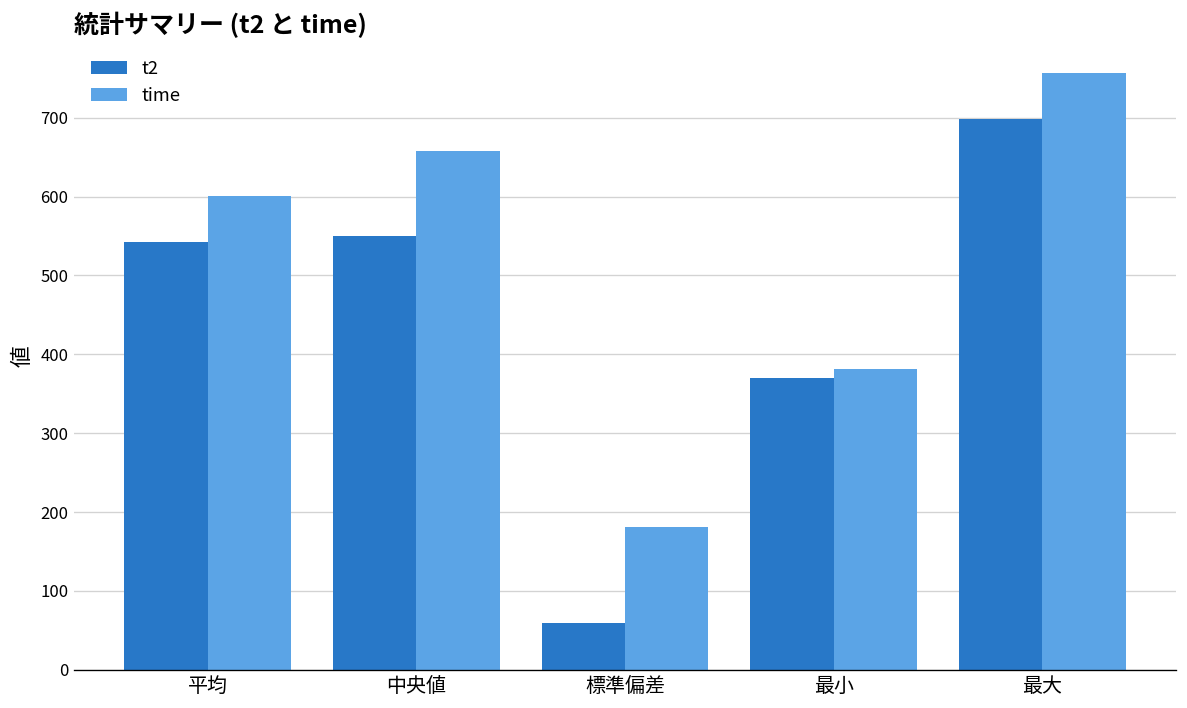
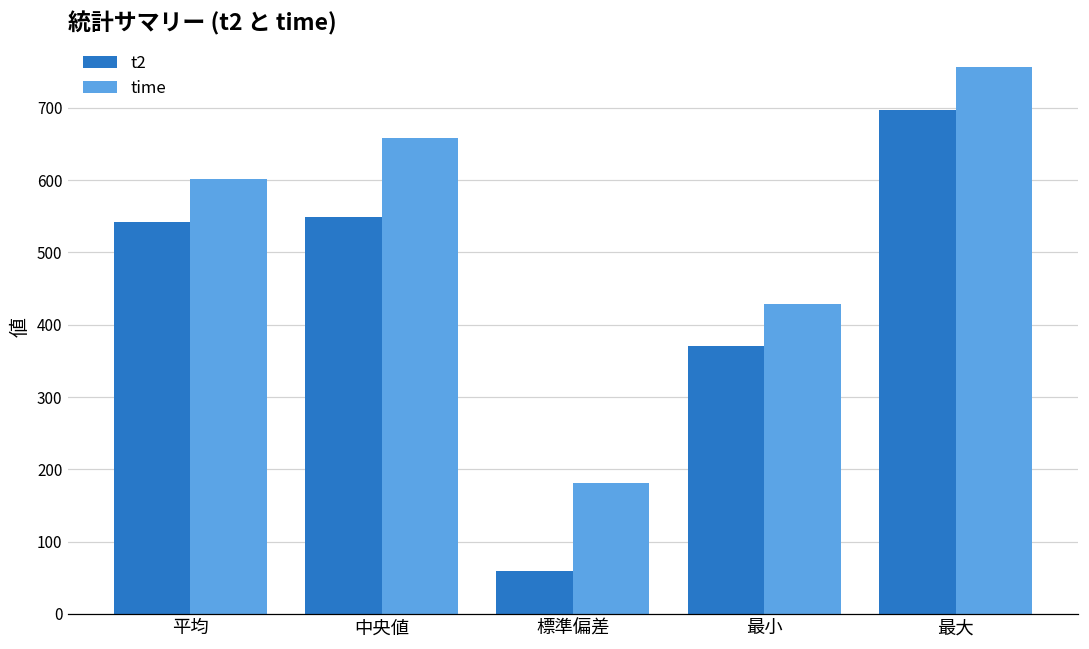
time, 最小: 380 -> 430
